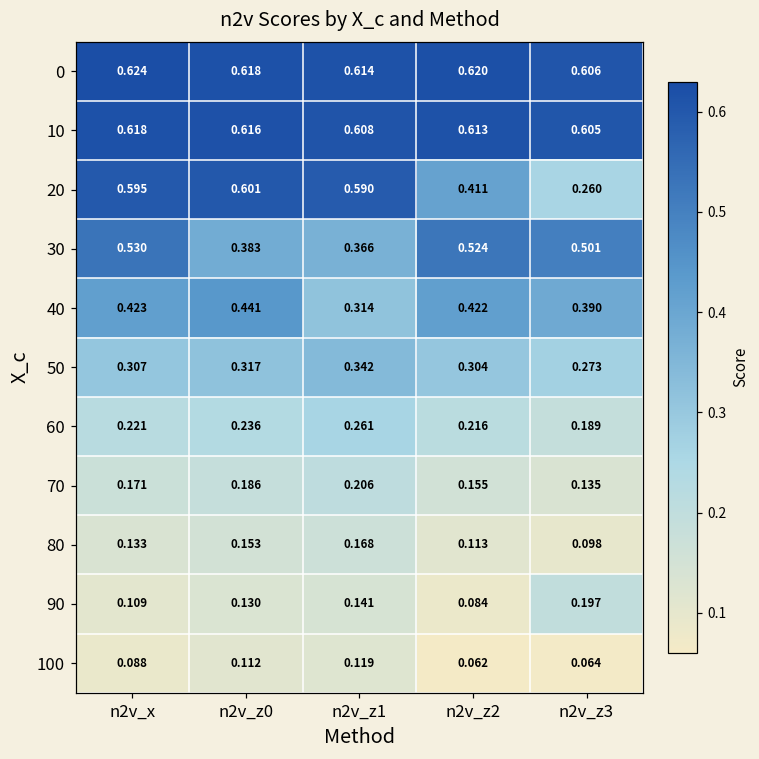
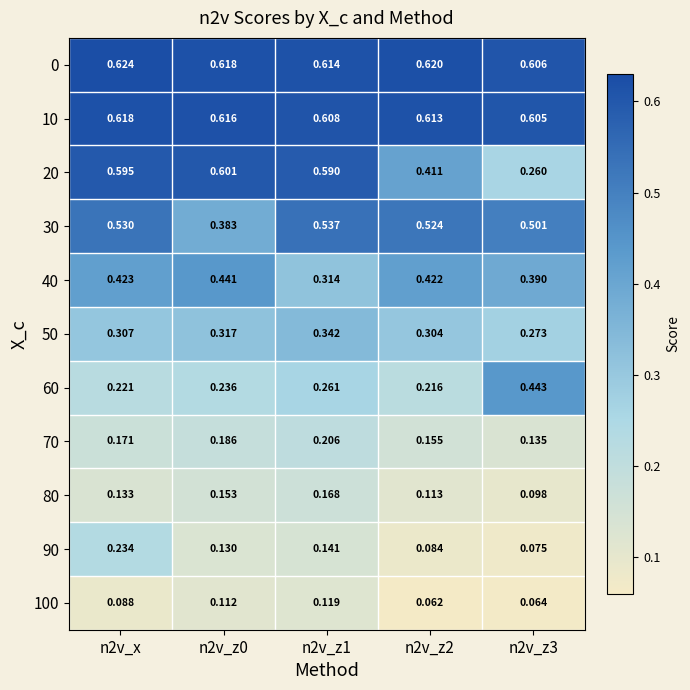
30, n2v_z1: 0.366 -> 0.537
60, n2v_z3: 0.189 -> 0.443
90, n2v_x: 0.109 -> 0.234
90, n2v_z3: 0.197 -> 0.075
